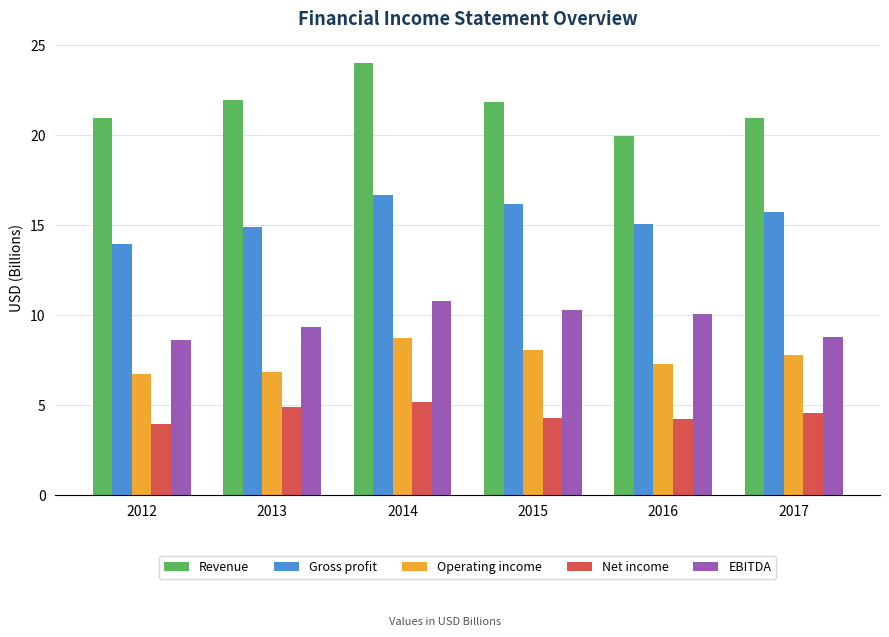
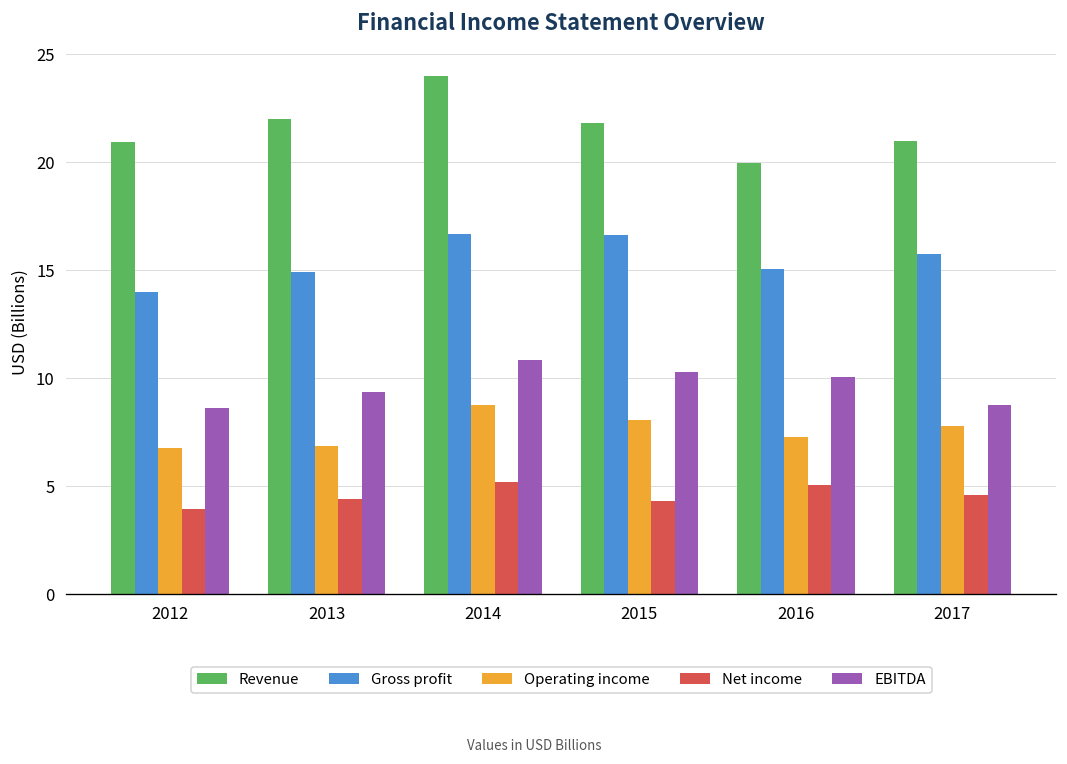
Net income, 2013: 4.9 -> 4.4
Gross profit, 2015: 16.1 -> 16.6
Net income, 2016: 4.2 -> 5.0
